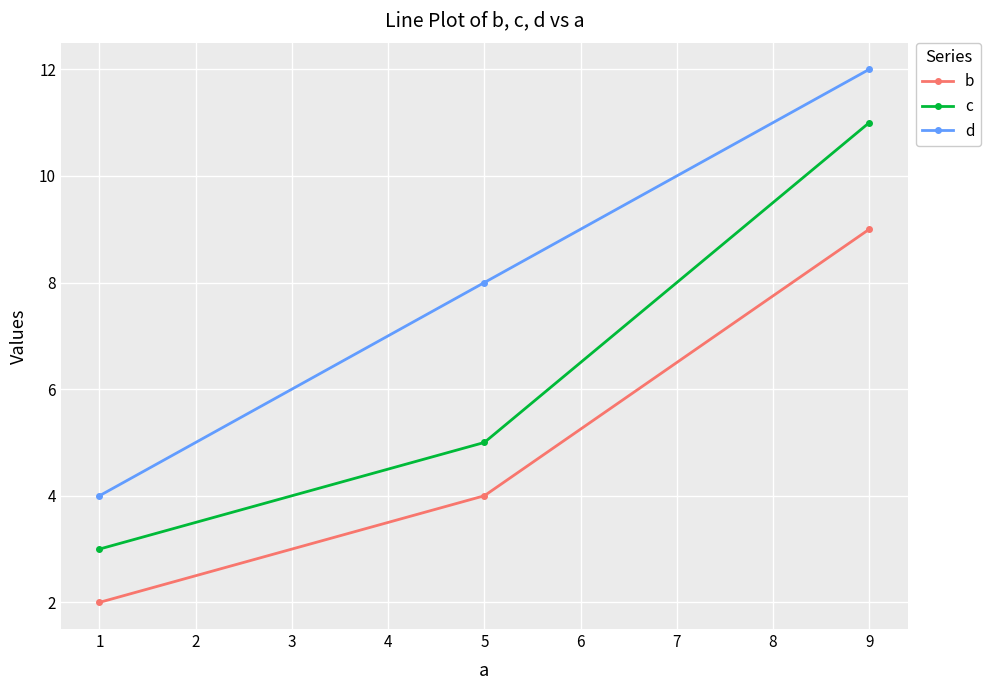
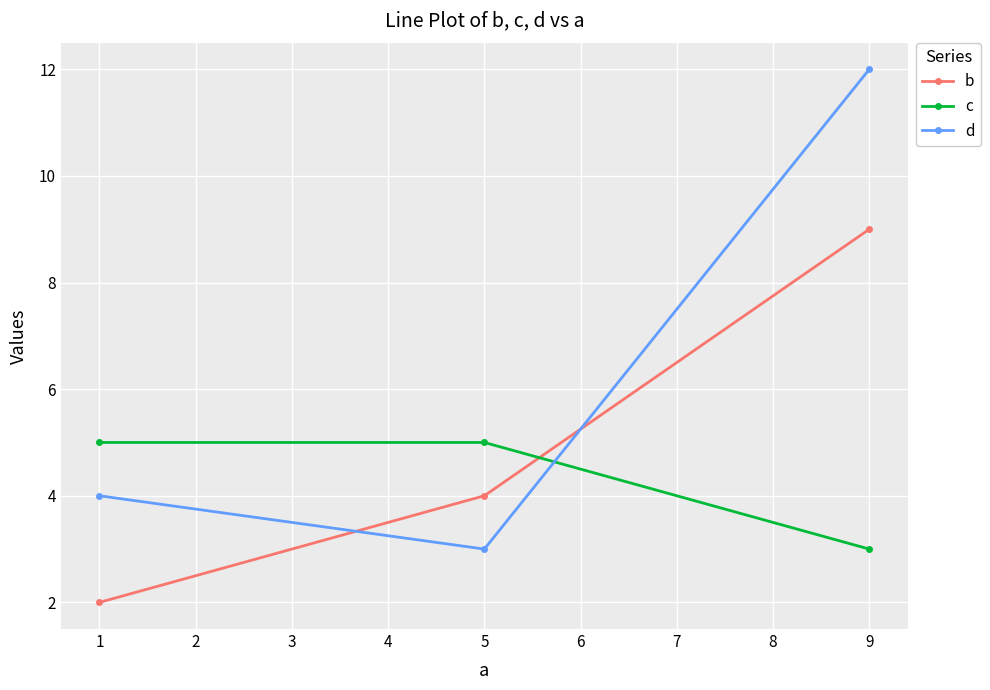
c, 1: 3 -> 5
d, 5: 8 -> 3
c, 9: 11 -> 3
